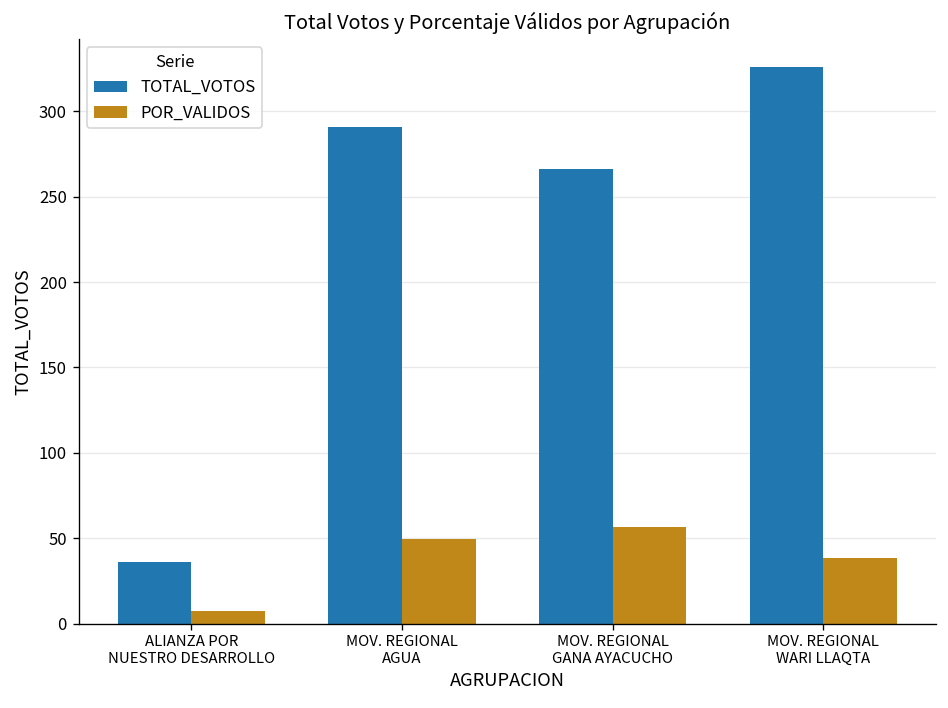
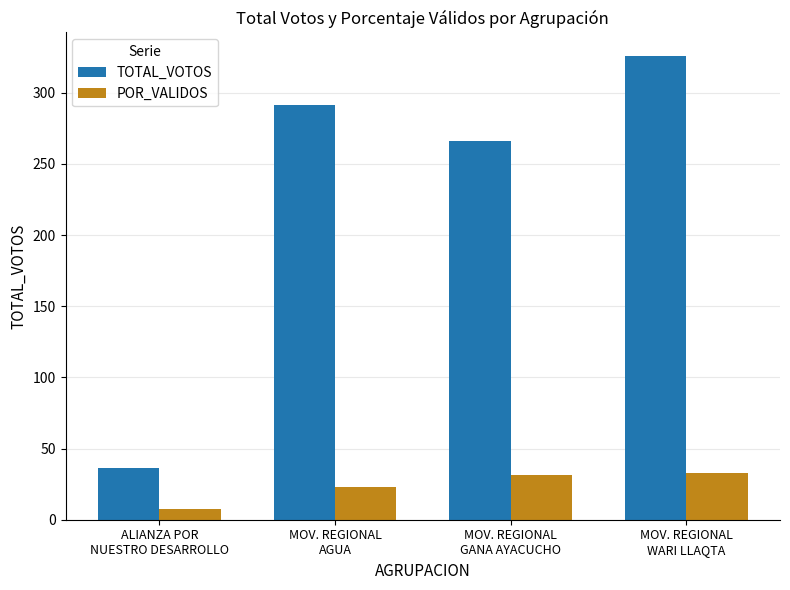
POR_VALIDOS, MOV. REGIONAL AGUA: 50 -> 23
POR_VALIDOS, MOV. REGIONAL GANA AYACUCHO: 57 -> 31
POR_VALIDOS, MOV. REGIONAL WARI LLAQTA: 38 -> 33
